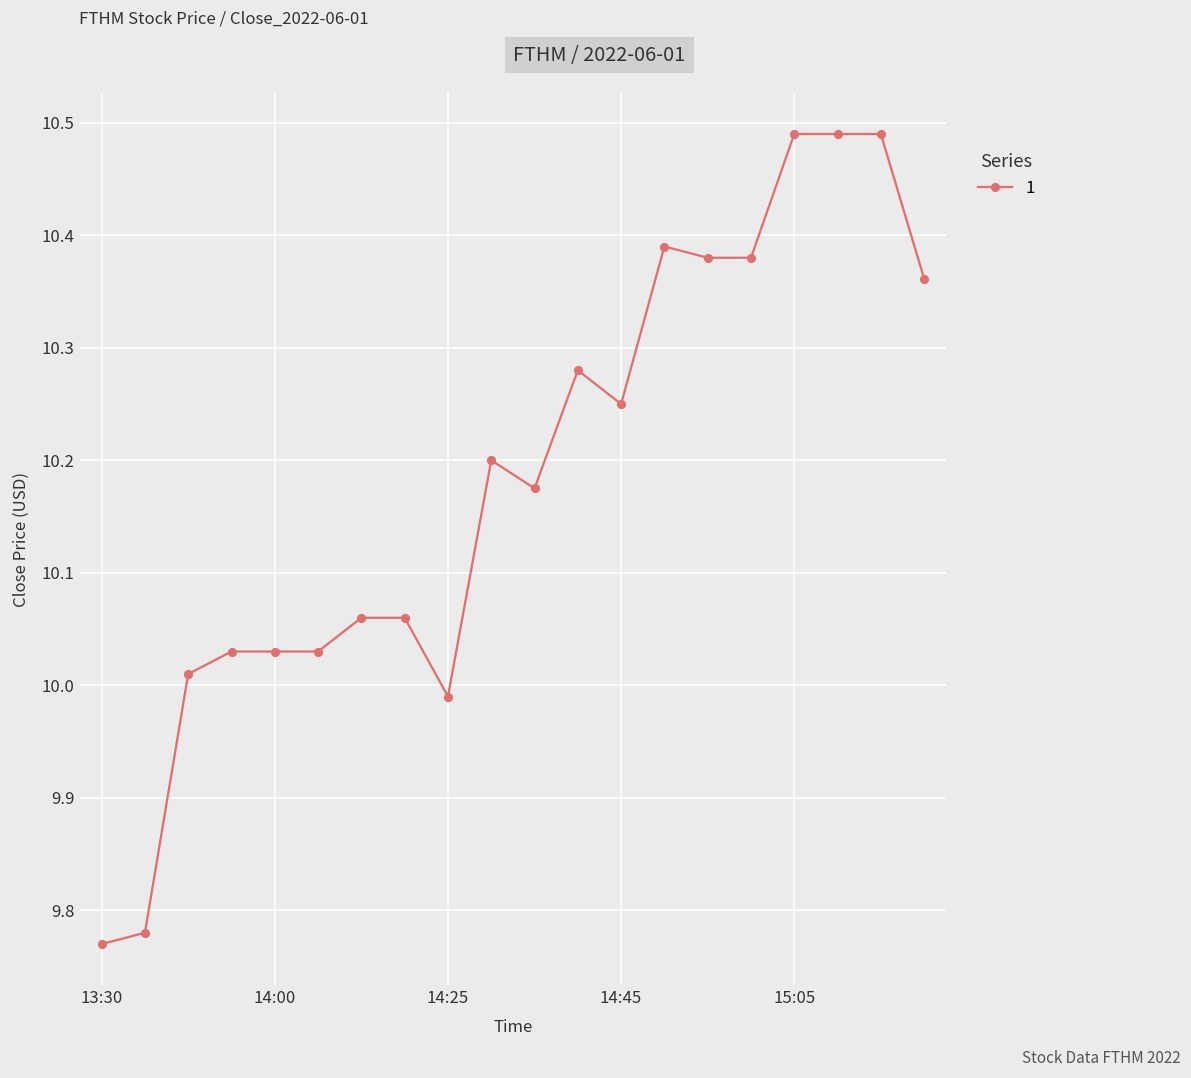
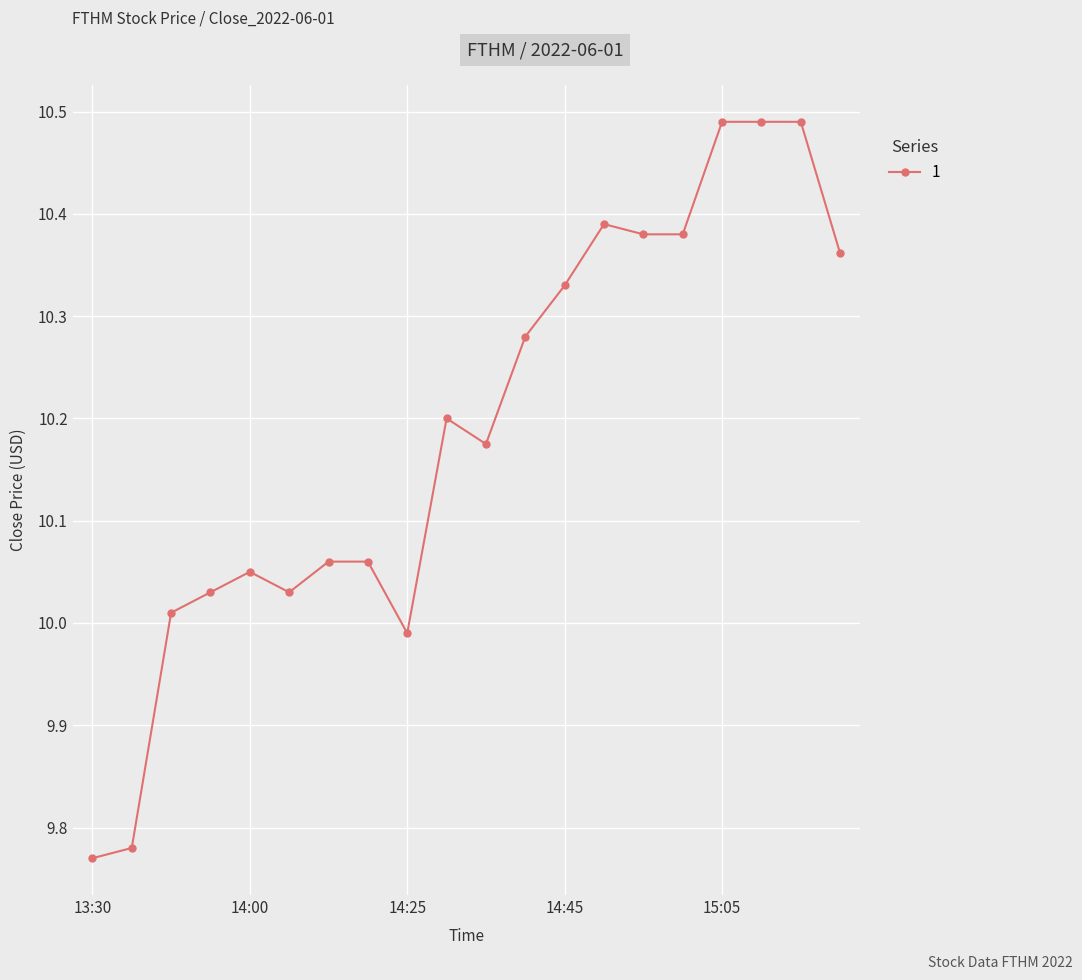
14:00: 10.03 -> 10.05
14:45: 10.25 -> 10.33
